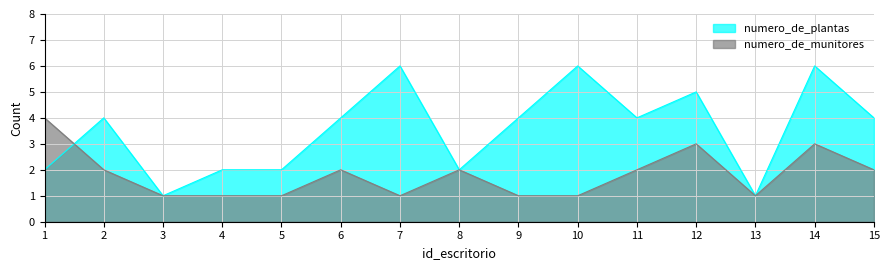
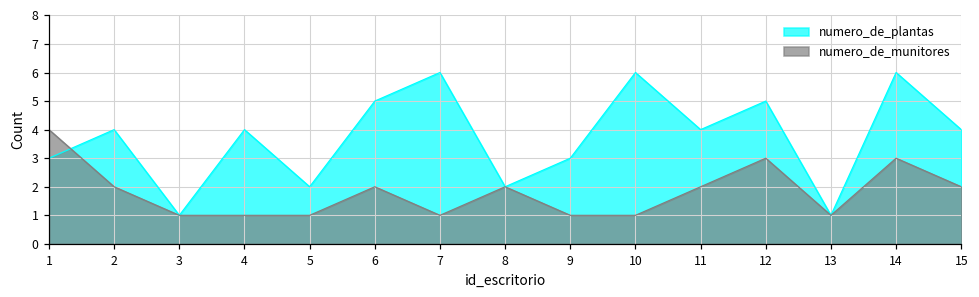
numero_de_plantas, 1: 2 -> 3
numero_de_plantas, 4: 2 -> 4
numero_de_plantas, 6: 4 -> 5
numero_de_plantas, 9: 4 -> 3
